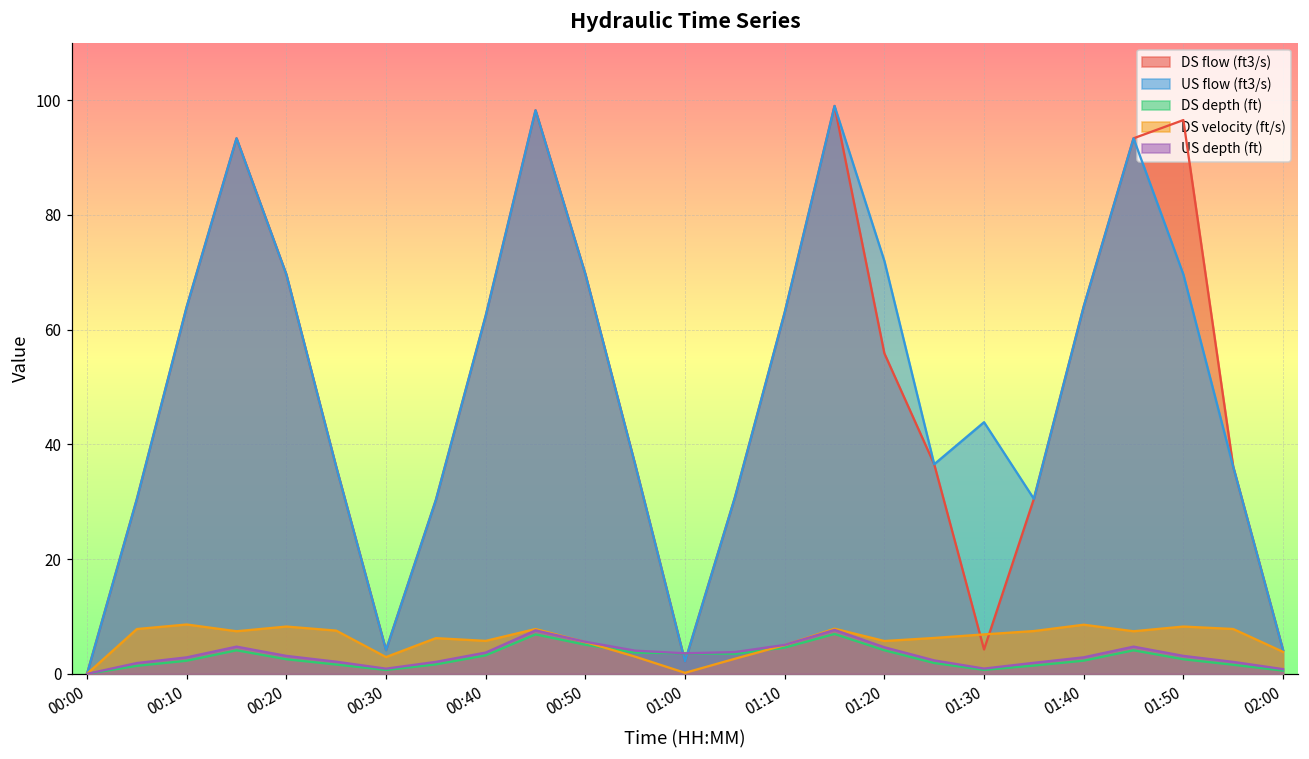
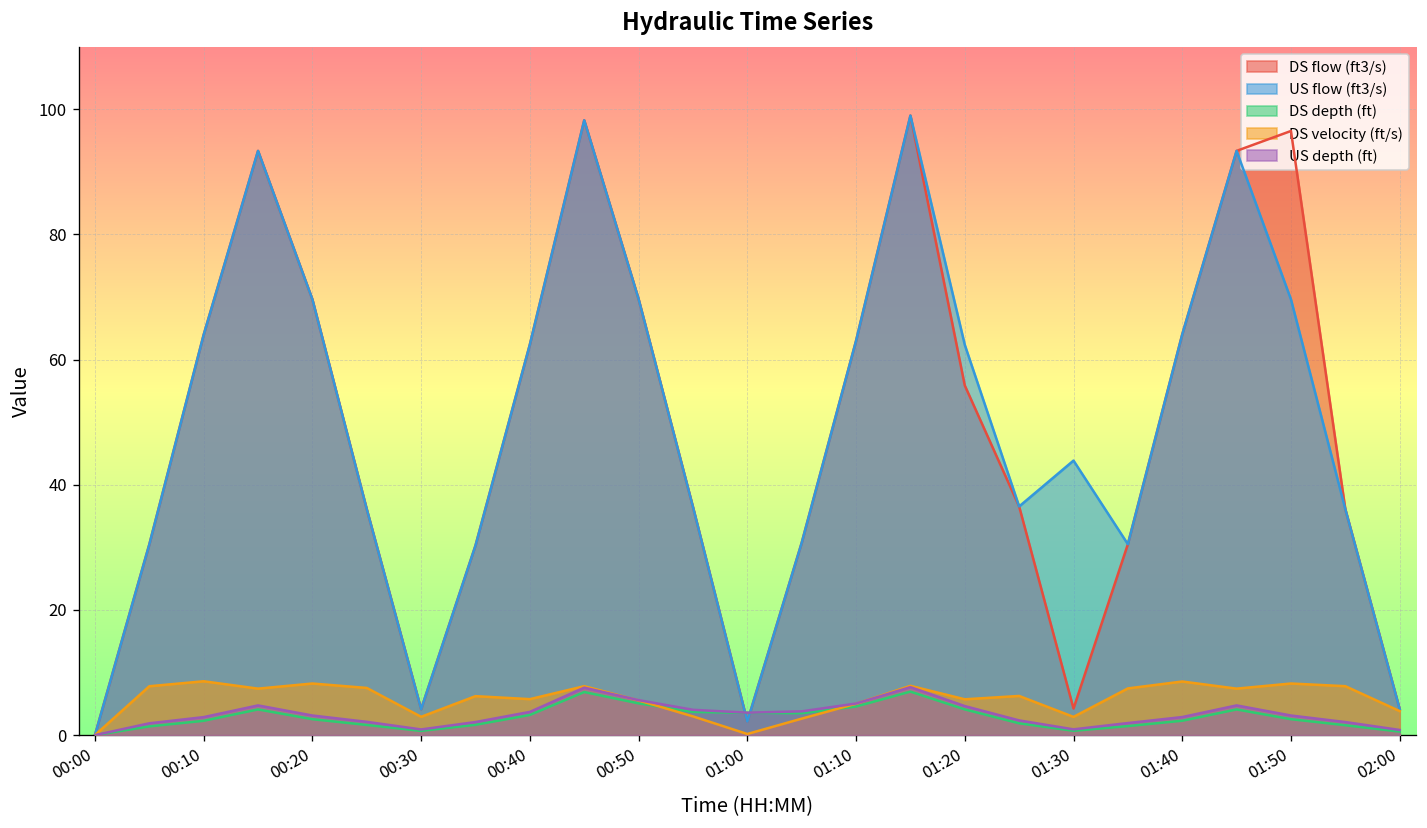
US flow (ft3/s), 01:20: 72 -> 62
DS velocity (ft/s), 01:30: 7 -> 3
